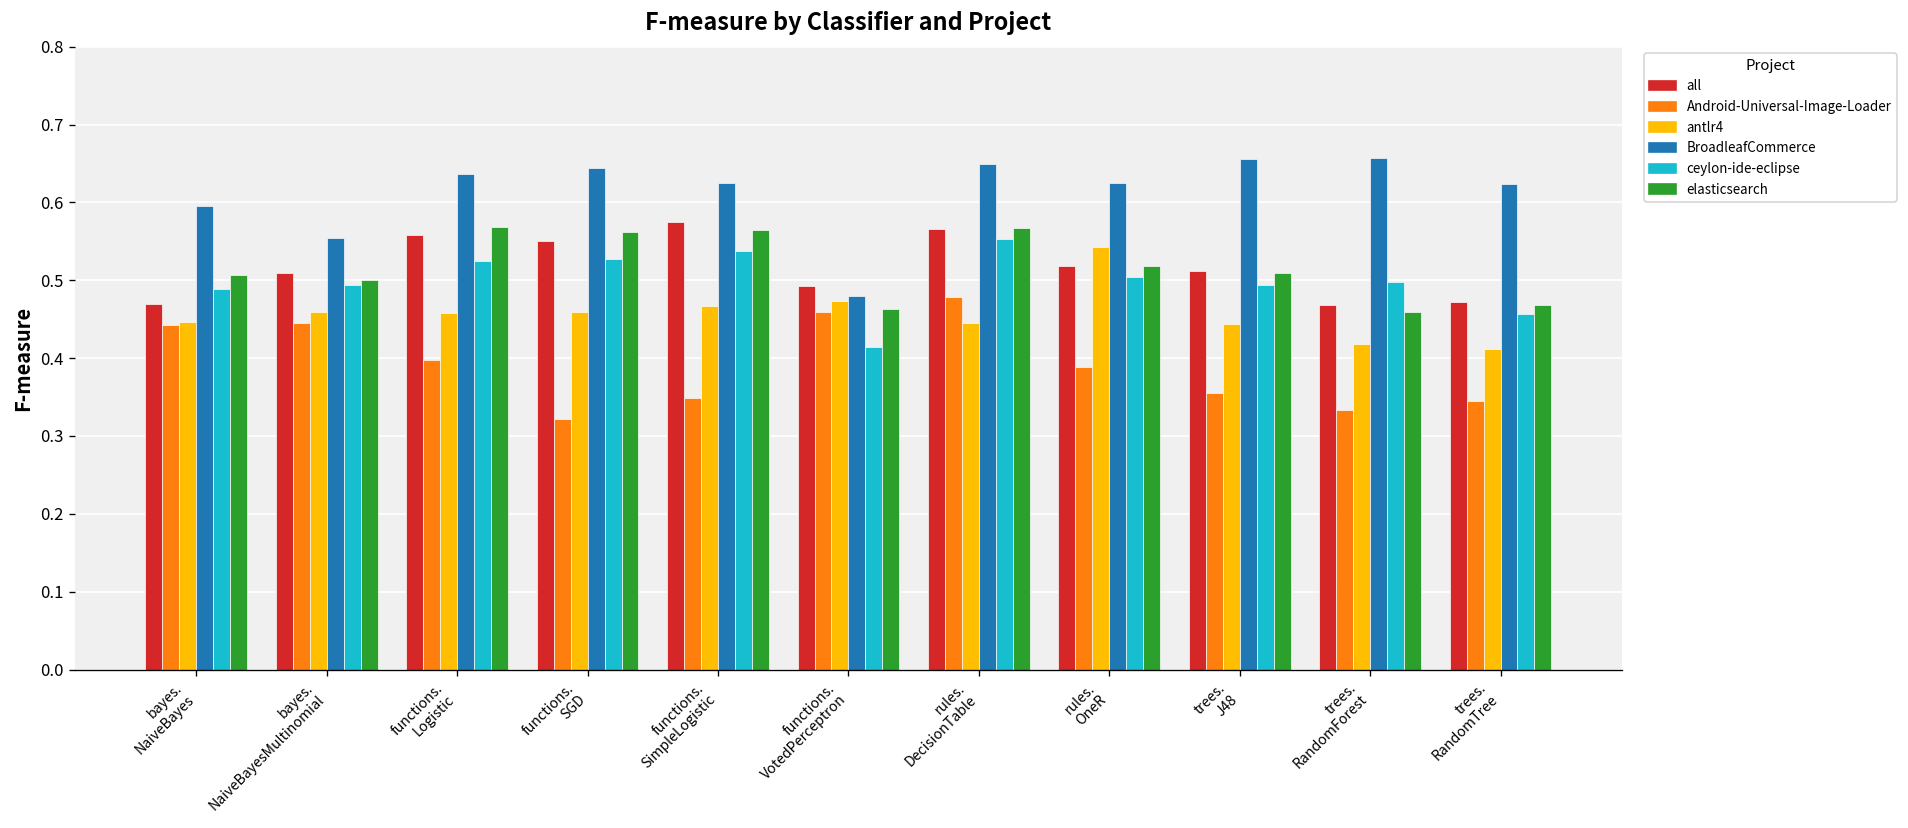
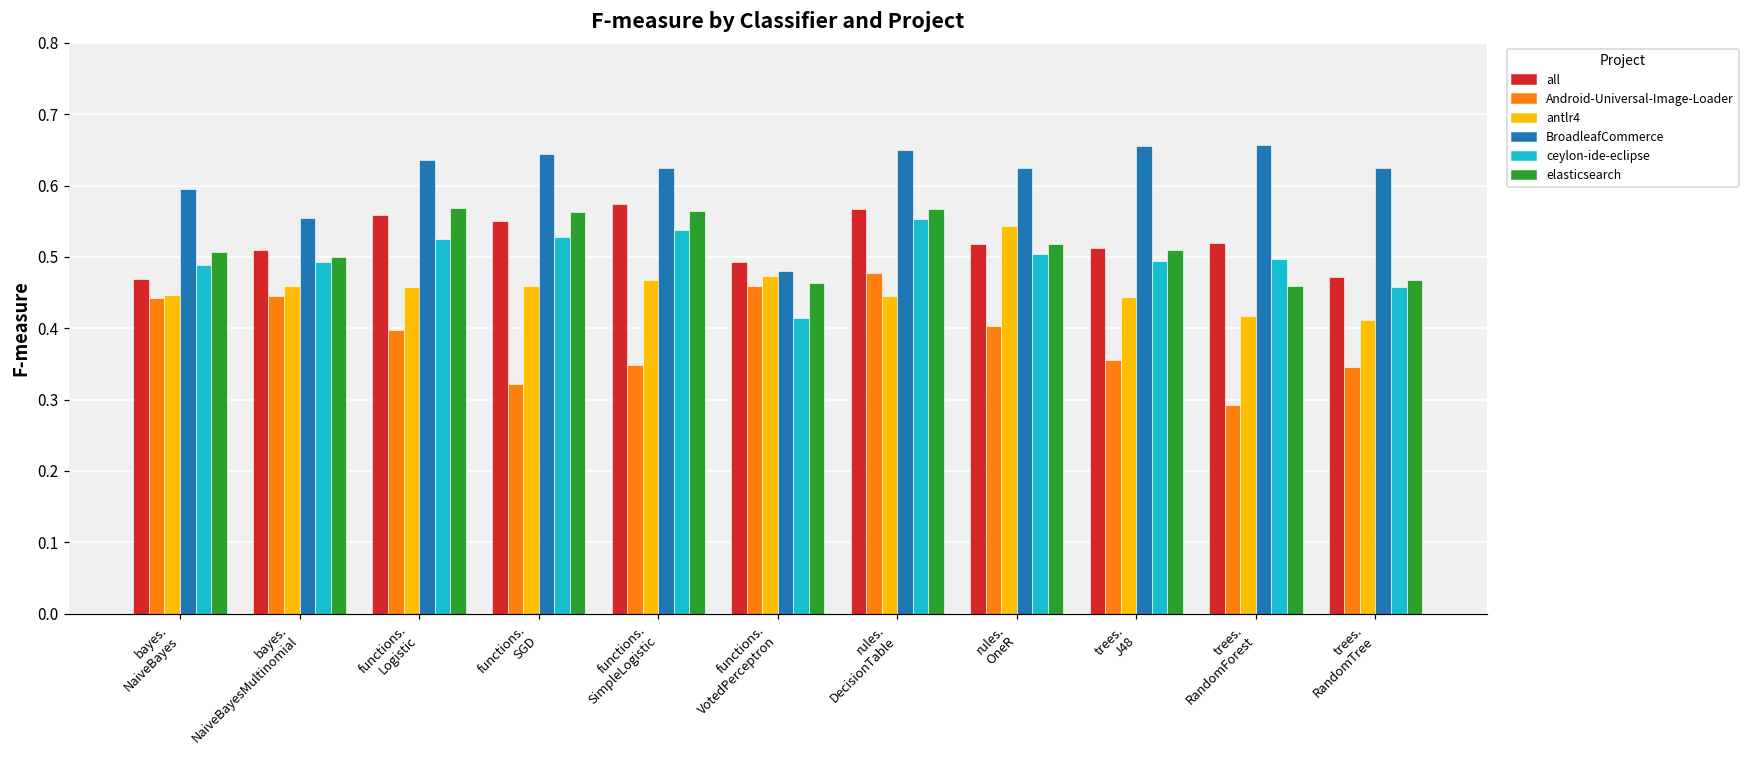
Android-Universal-Image-Loader, rules. OneR: 0.39 -> 0.40
all, trees. RandomForest: 0.47 -> 0.52
Android-Universal-Image-Loader, trees. RandomForest: 0.33 -> 0.29
